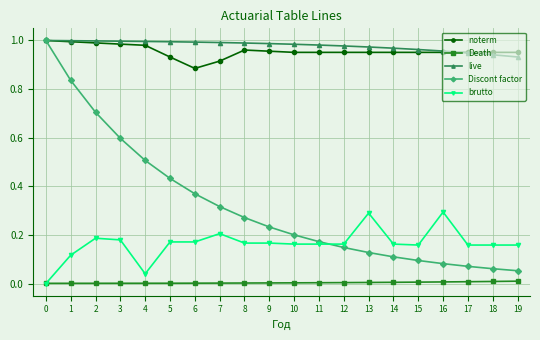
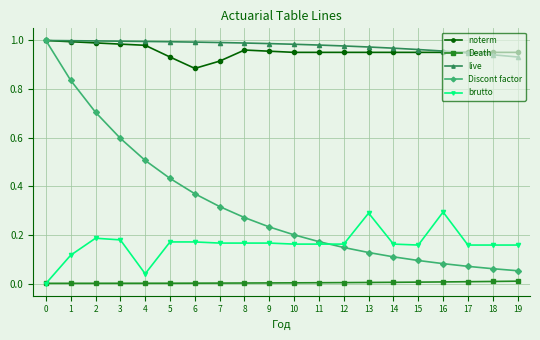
brutto, 7: 0.21 -> 0.17
